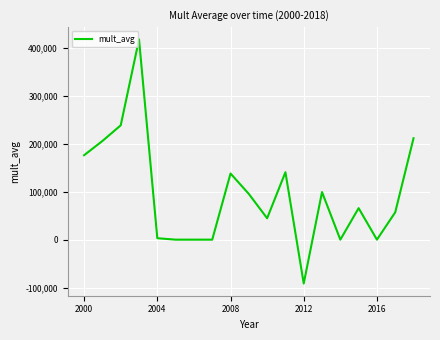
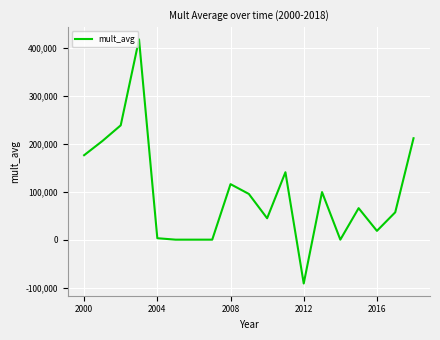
2008: 140,000 -> 120,000
2016: 0 -> 20,000
